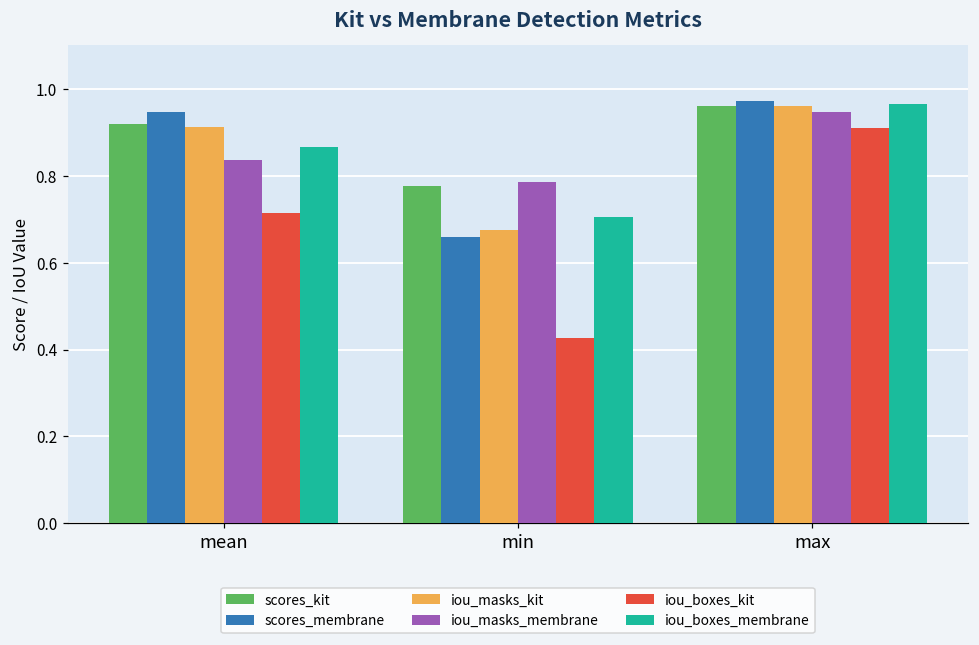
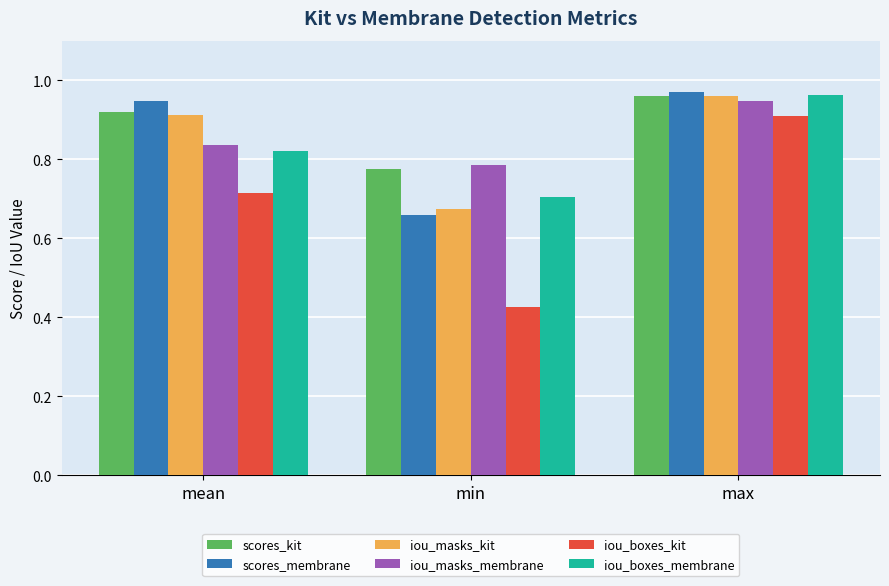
iou_boxes_membrane, mean: 0.87 -> 0.82
